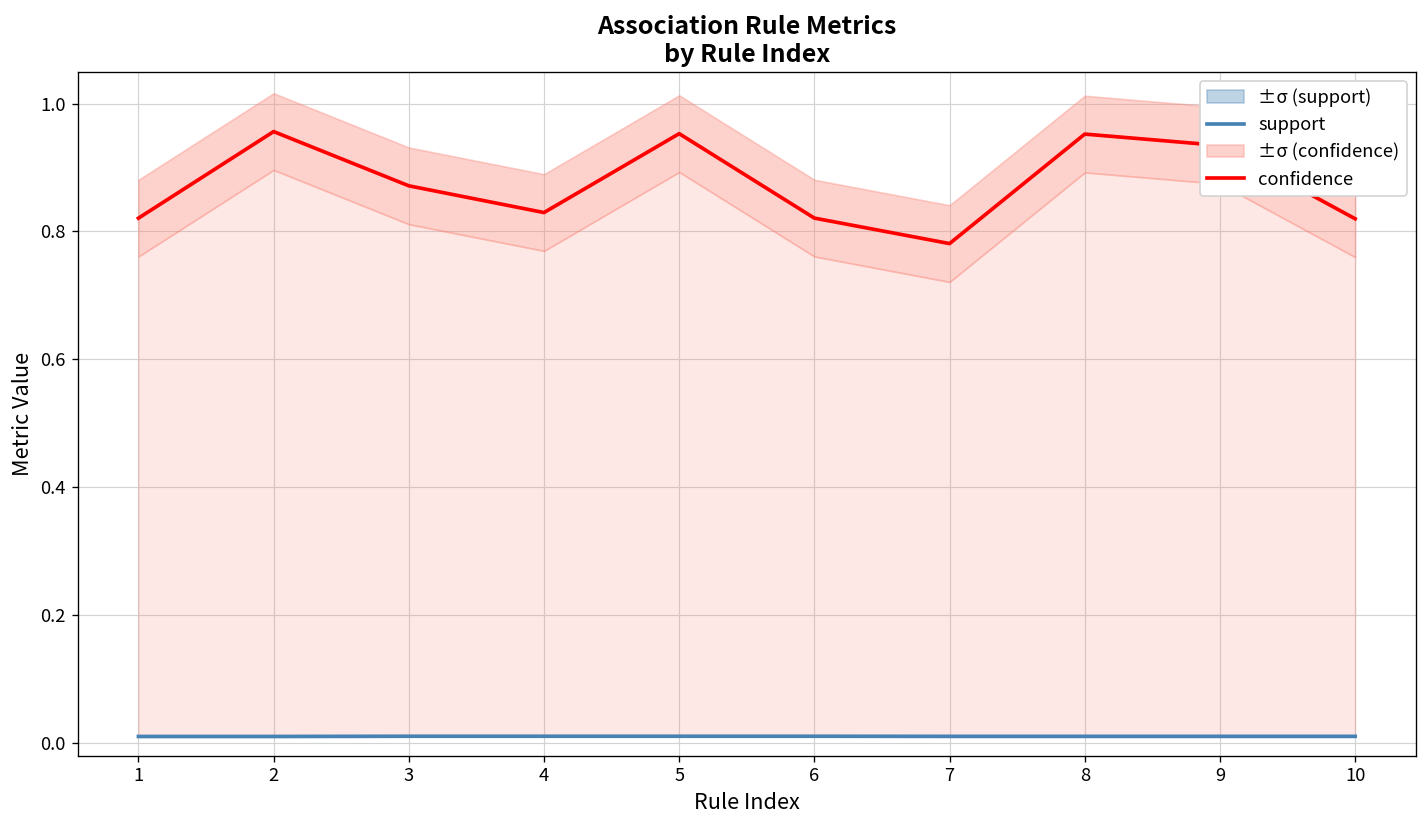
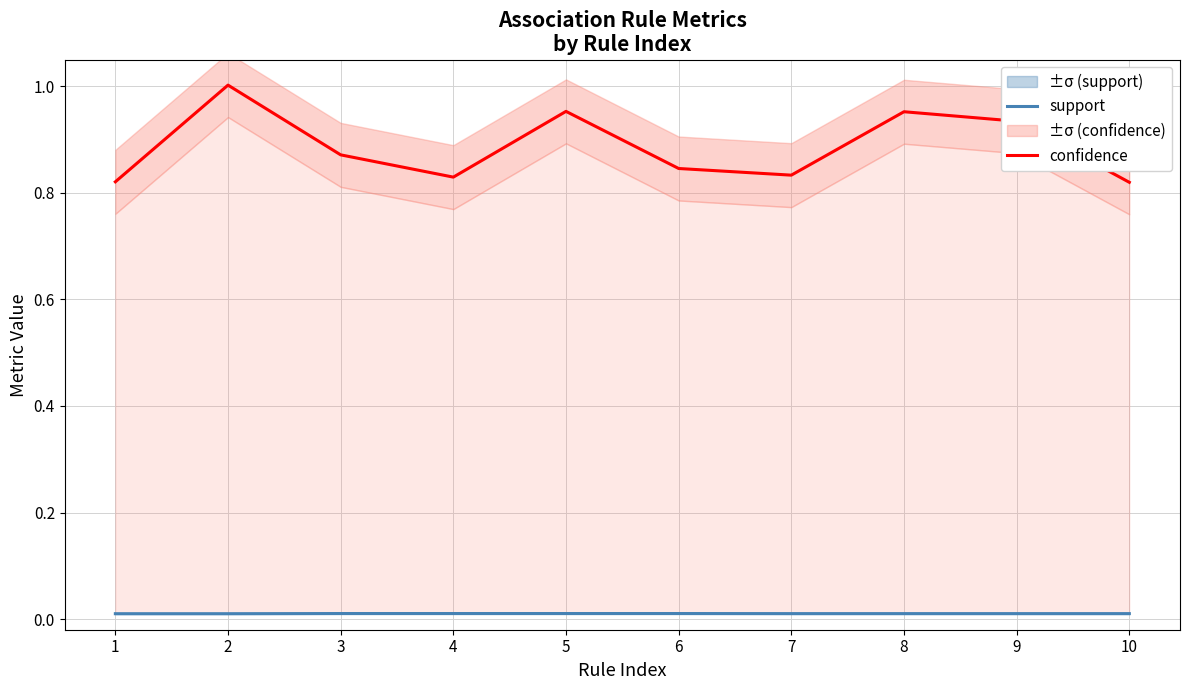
confidence, 2: 0.96 -> 1.00
confidence, 6: 0.82 -> 0.85
confidence, 7: 0.78 -> 0.83
